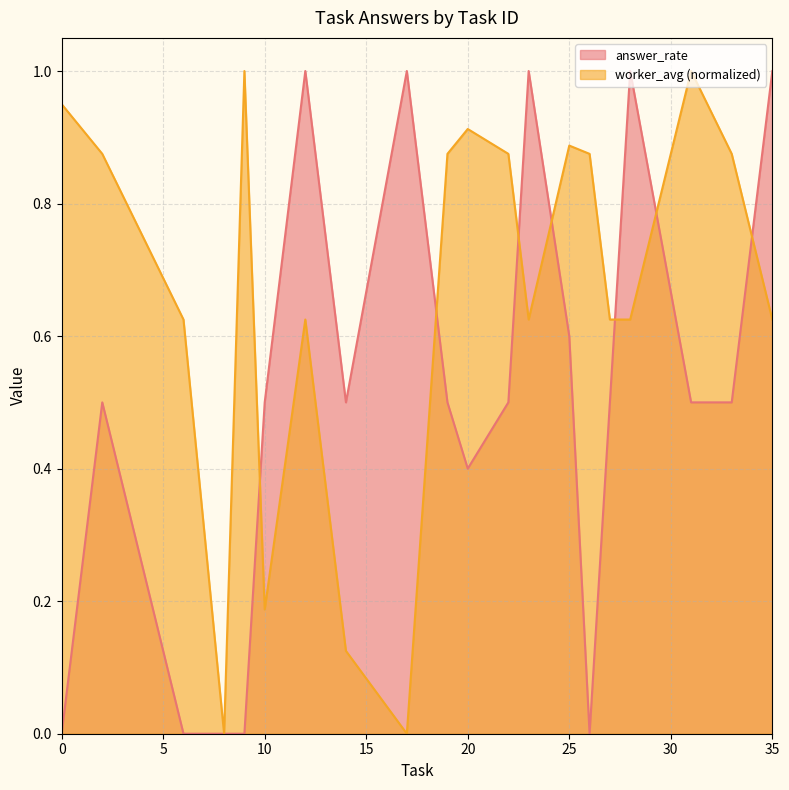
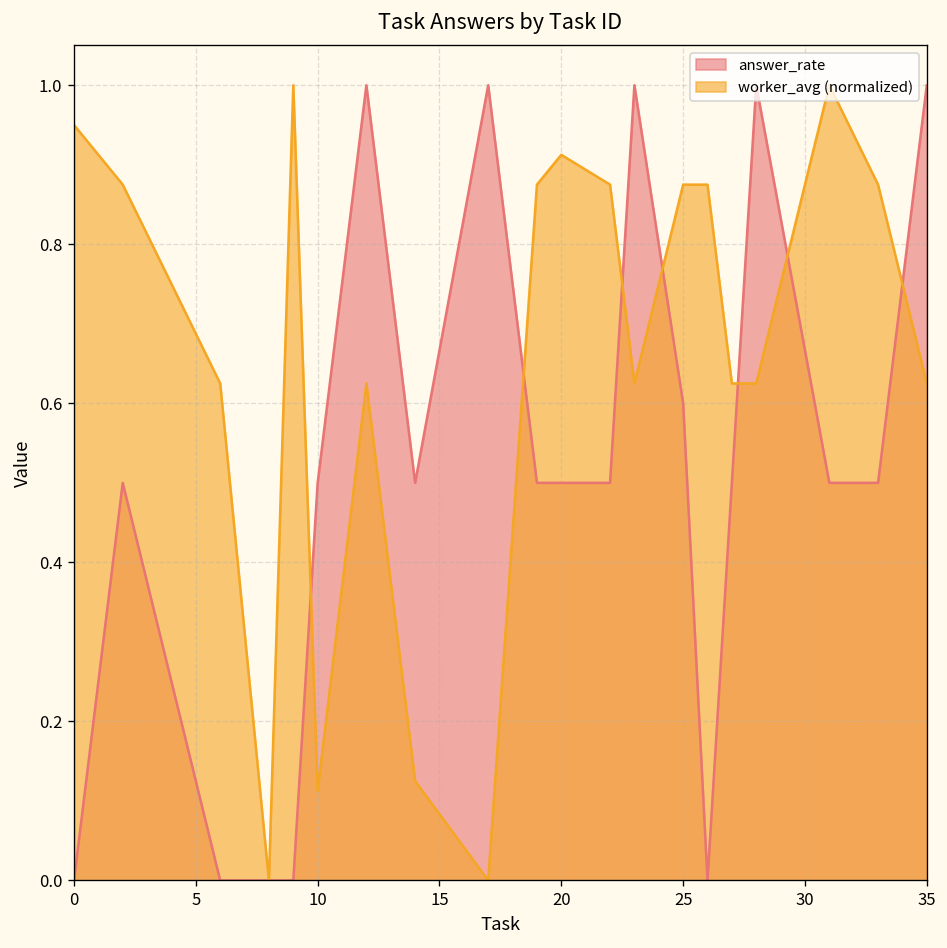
worker_avg (normalized), 10: 0.19 -> 0.11
answer_rate, 20: 0.4 -> 0.5
worker_avg (normalized), 25: 0.89 -> 0.88
